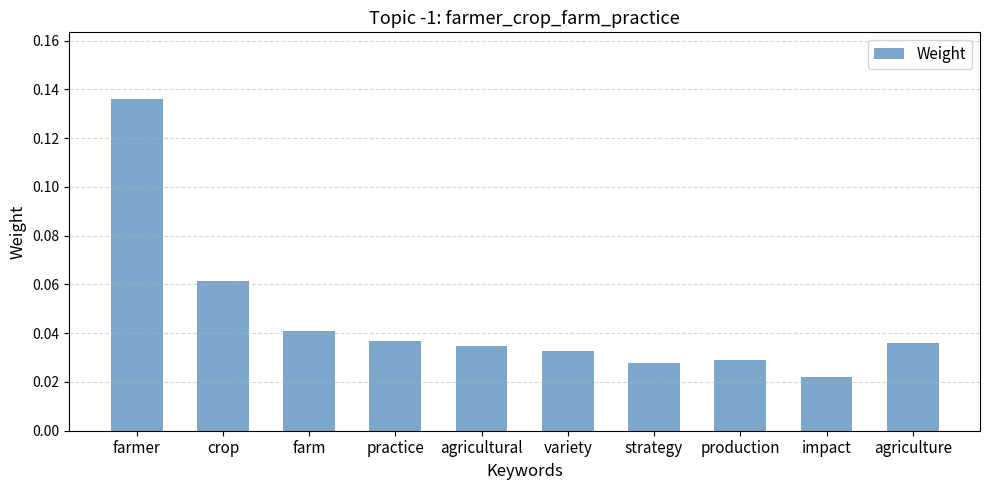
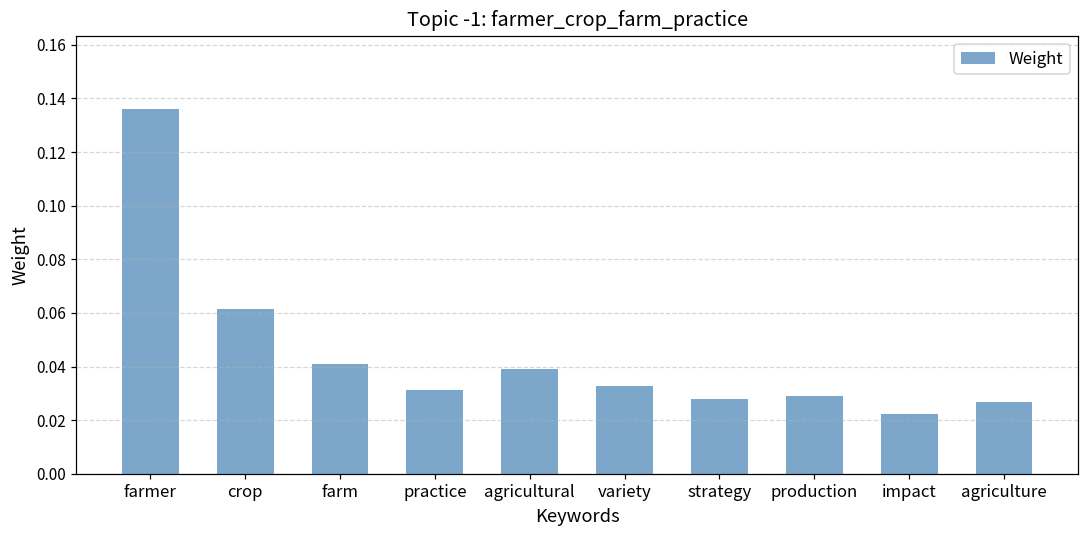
practice: 0.037 -> 0.031
agricultural: 0.035 -> 0.039
agriculture: 0.036 -> 0.027
